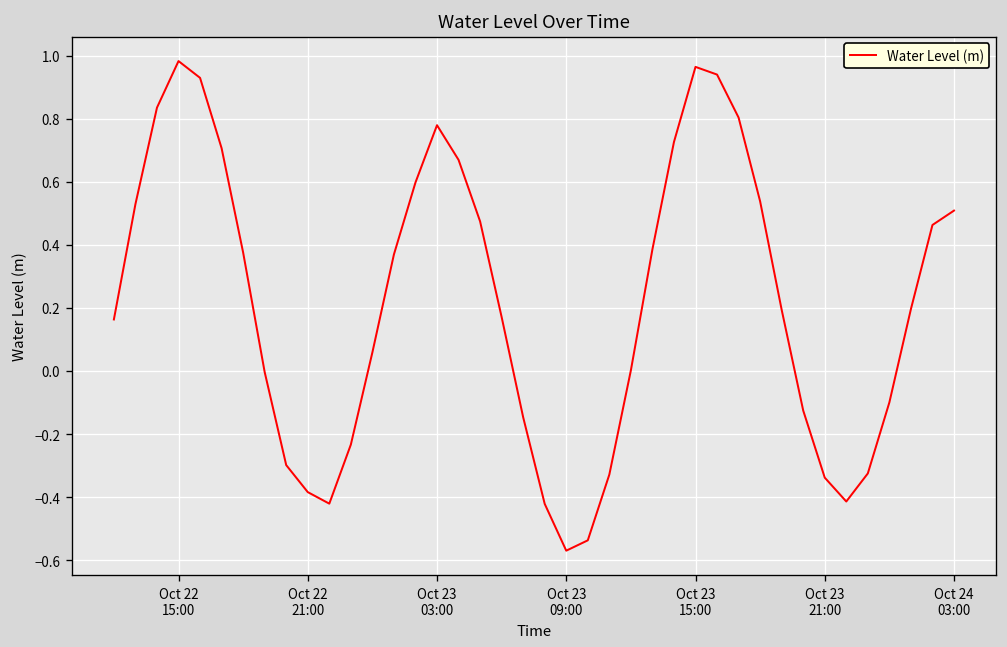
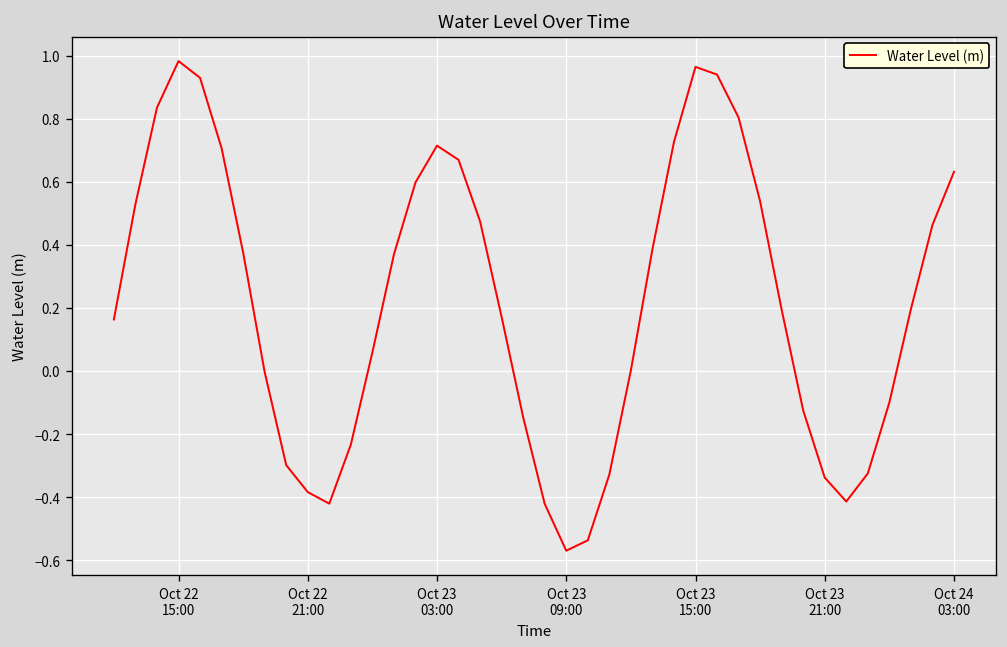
Oct 23 03:00: 0.78 -> 0.71
Oct 24 03:00: 0.51 -> 0.63
